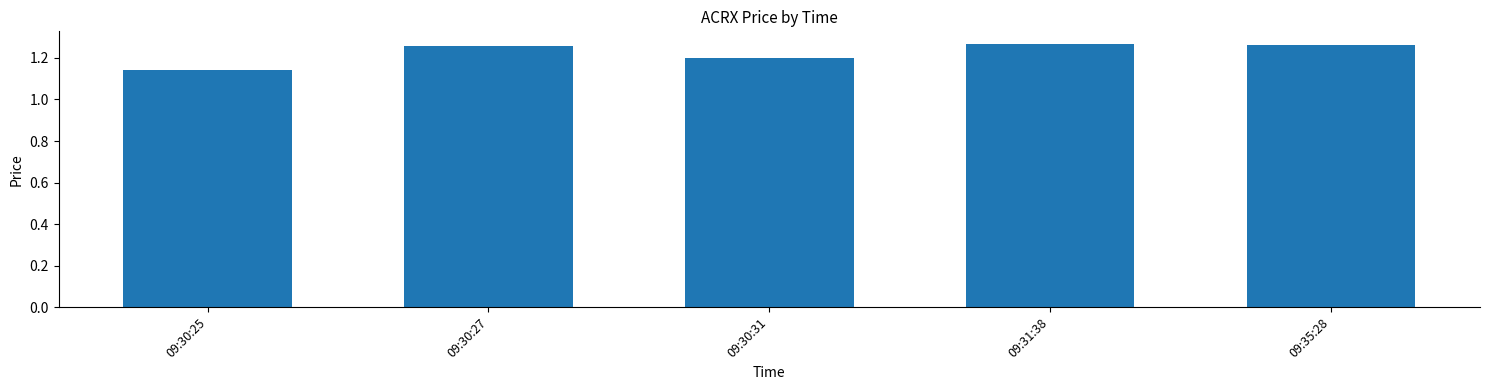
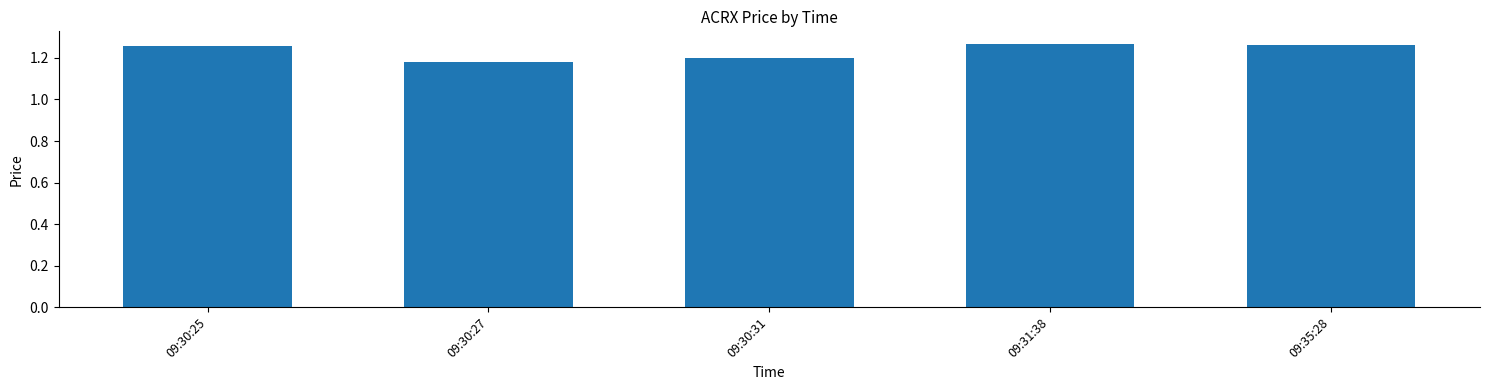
09:30:25: 1.14 -> 1.26
09:30:27: 1.26 -> 1.18
